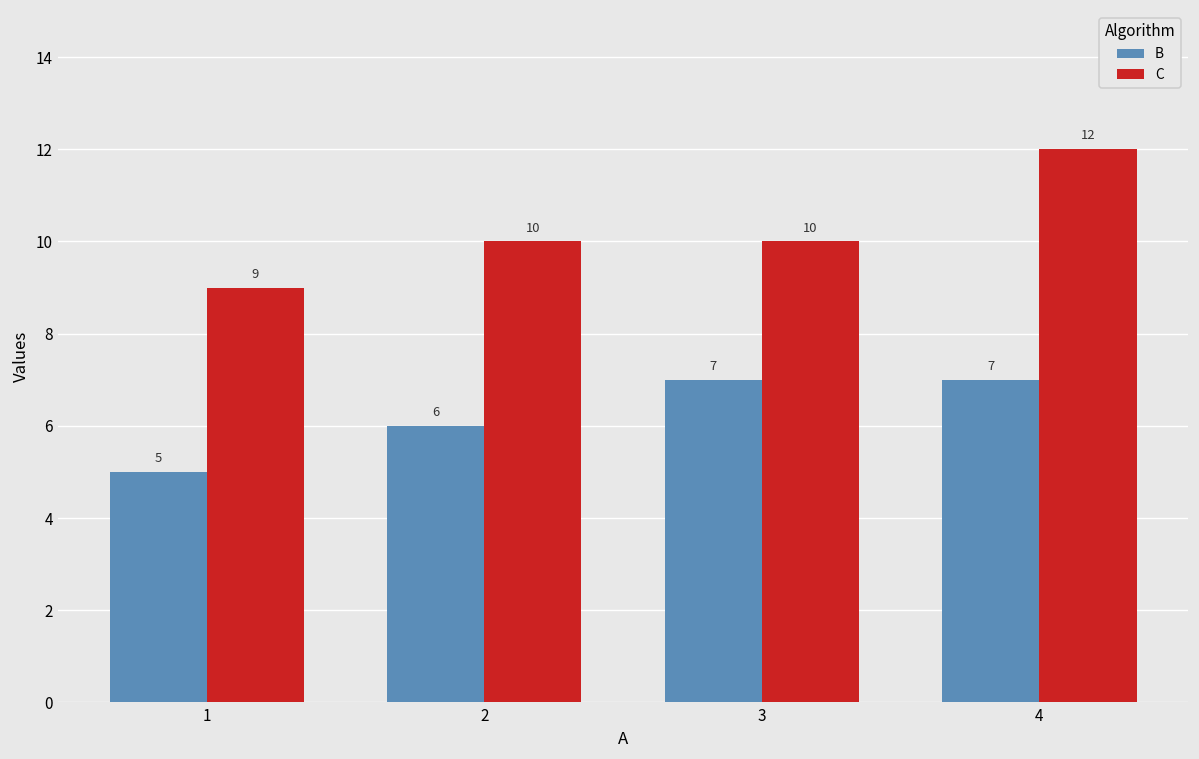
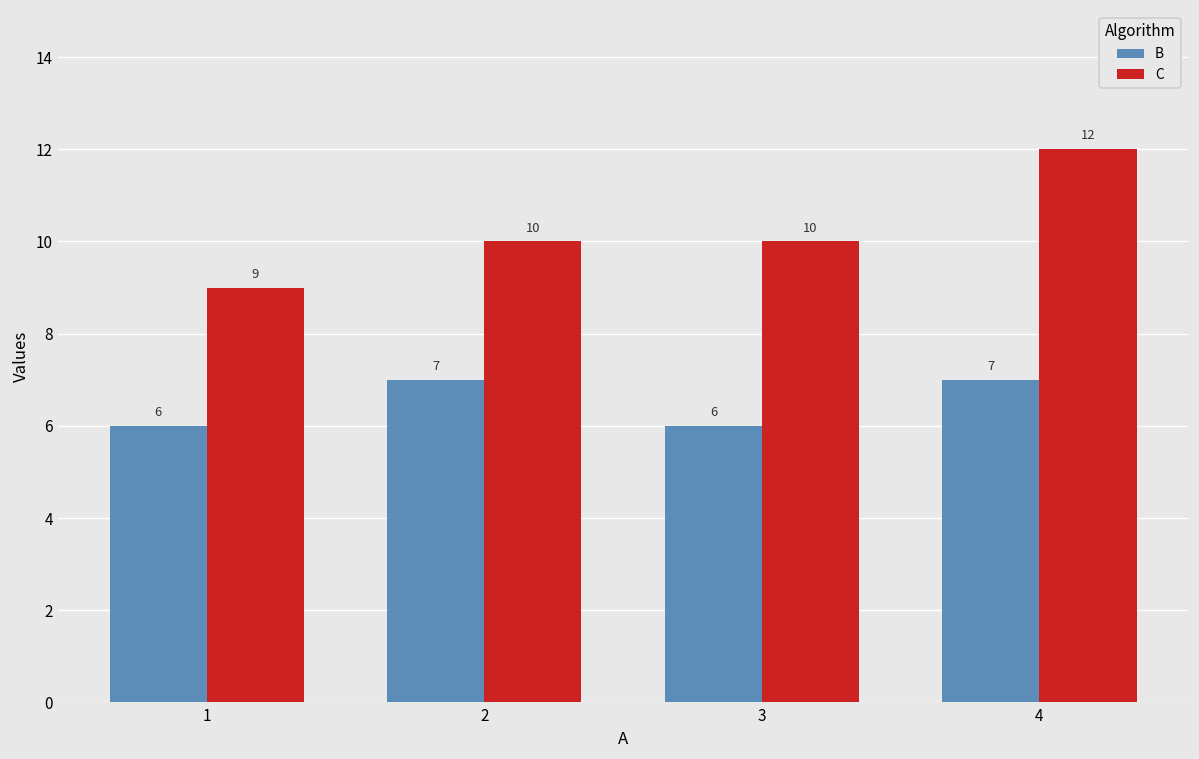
B, 1: 5 -> 6
B, 2: 6 -> 7
B, 3: 7 -> 6
